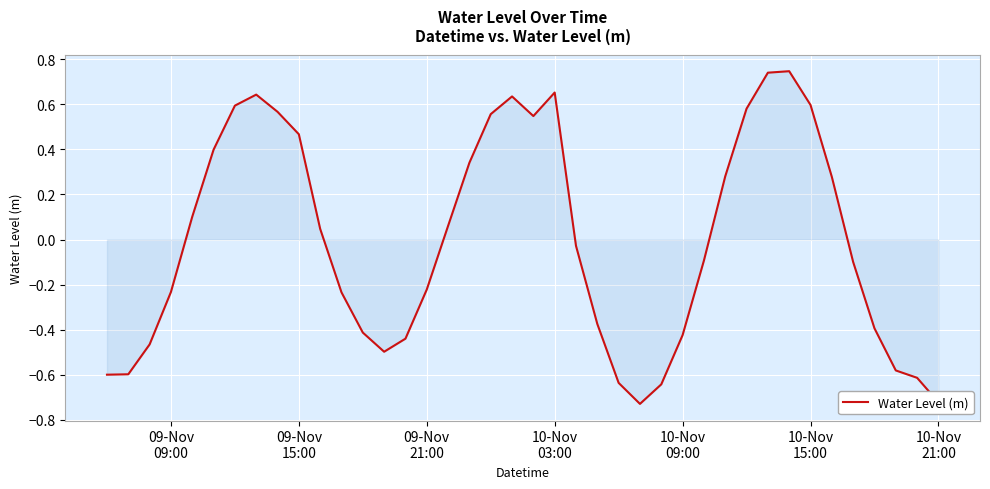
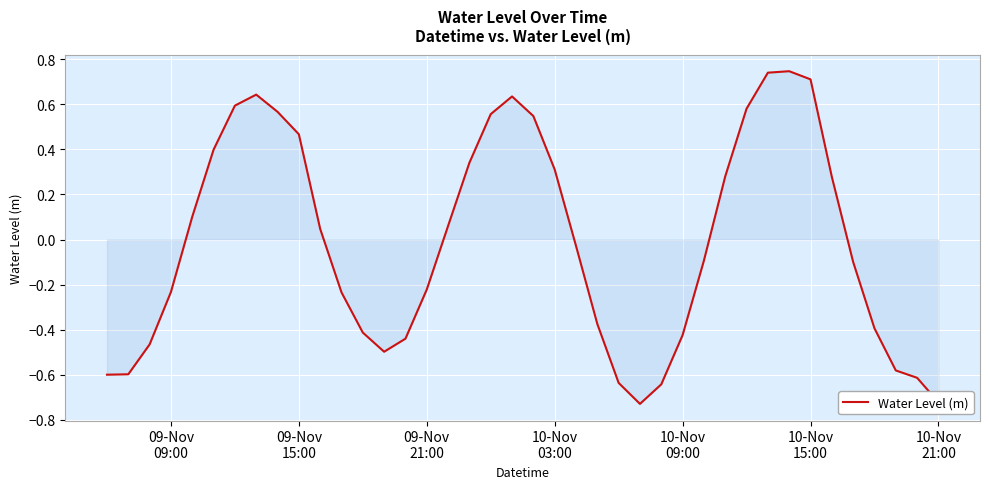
Water Level (m), 10-Nov 03:00: 0.65 -> 0.31
Water Level (m), 10-Nov 15:00: 0.60 -> 0.71
